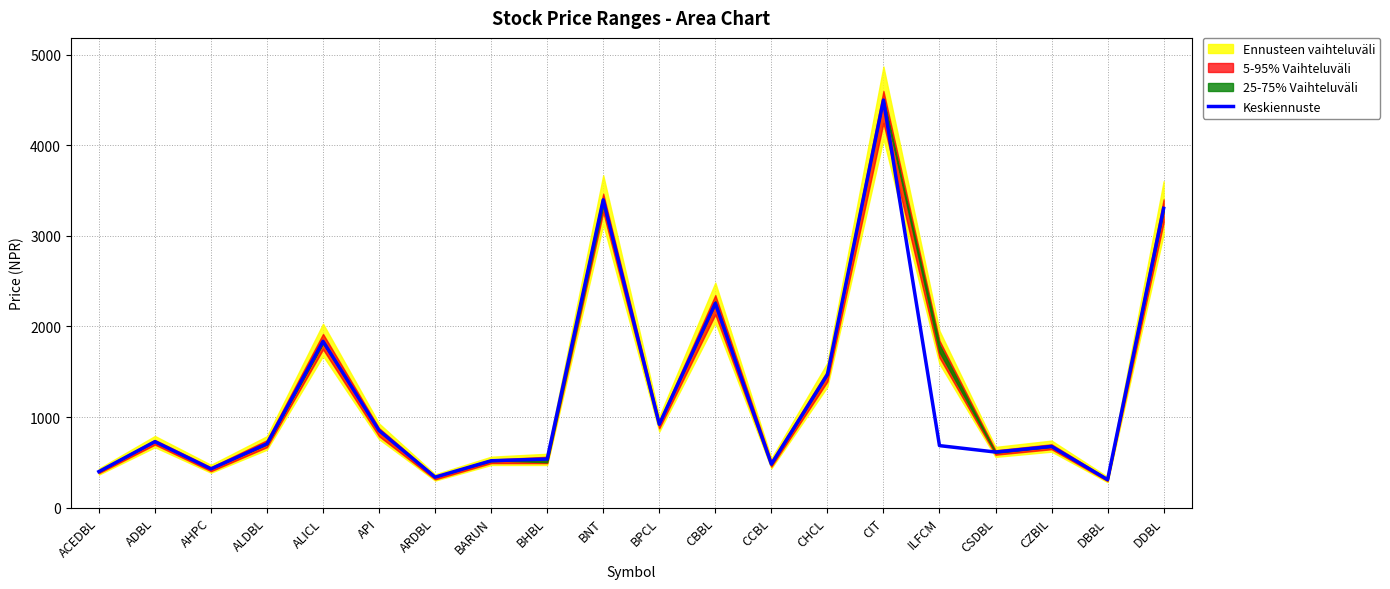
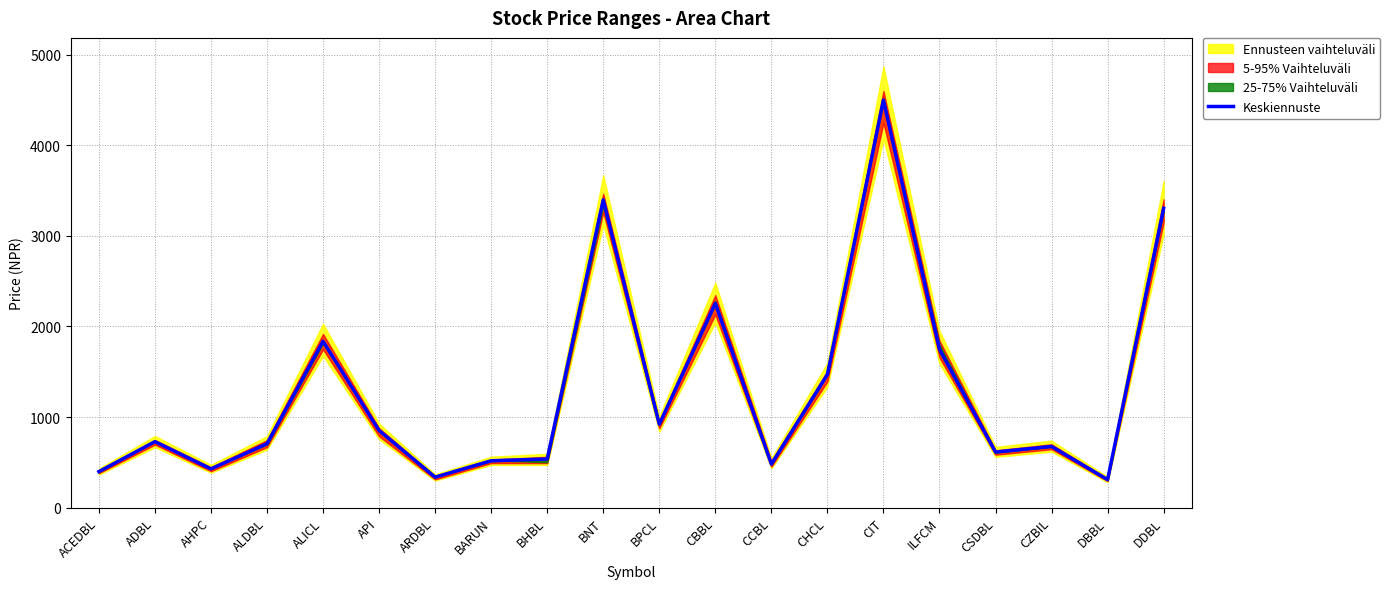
Keskiennuste, ILFCM: 700 -> 1700
